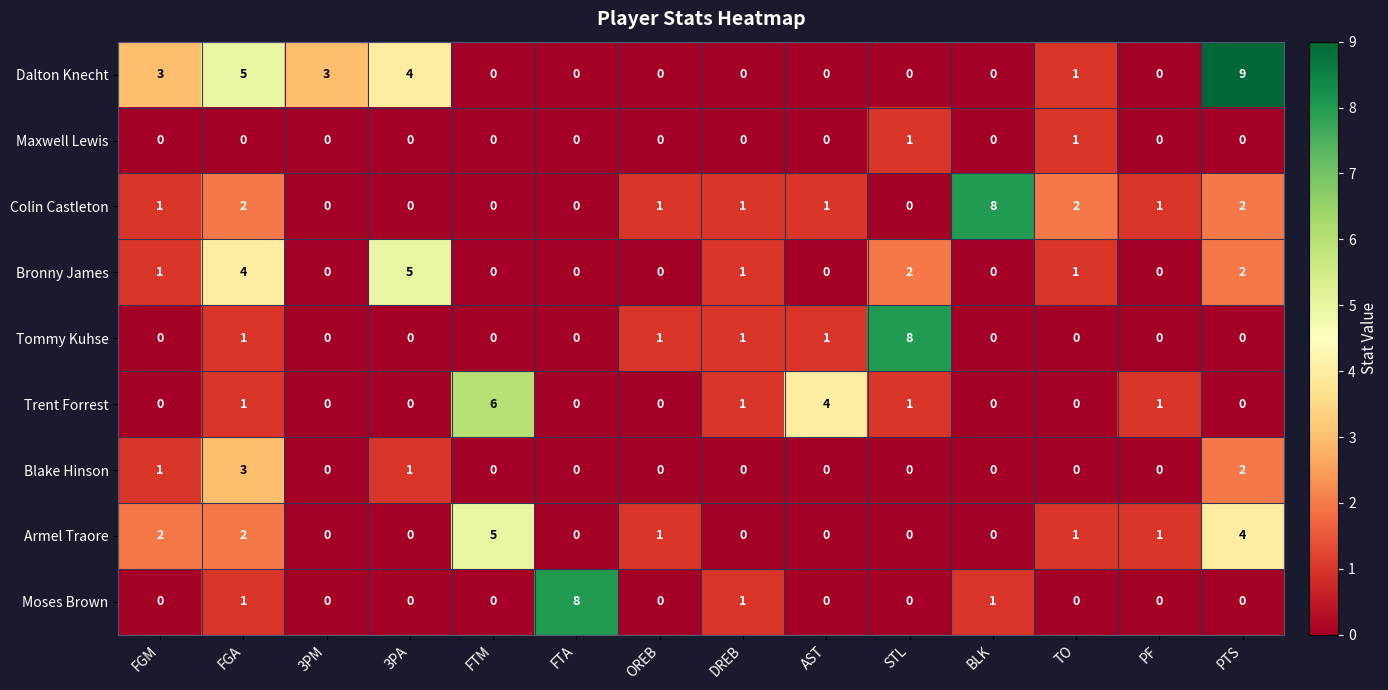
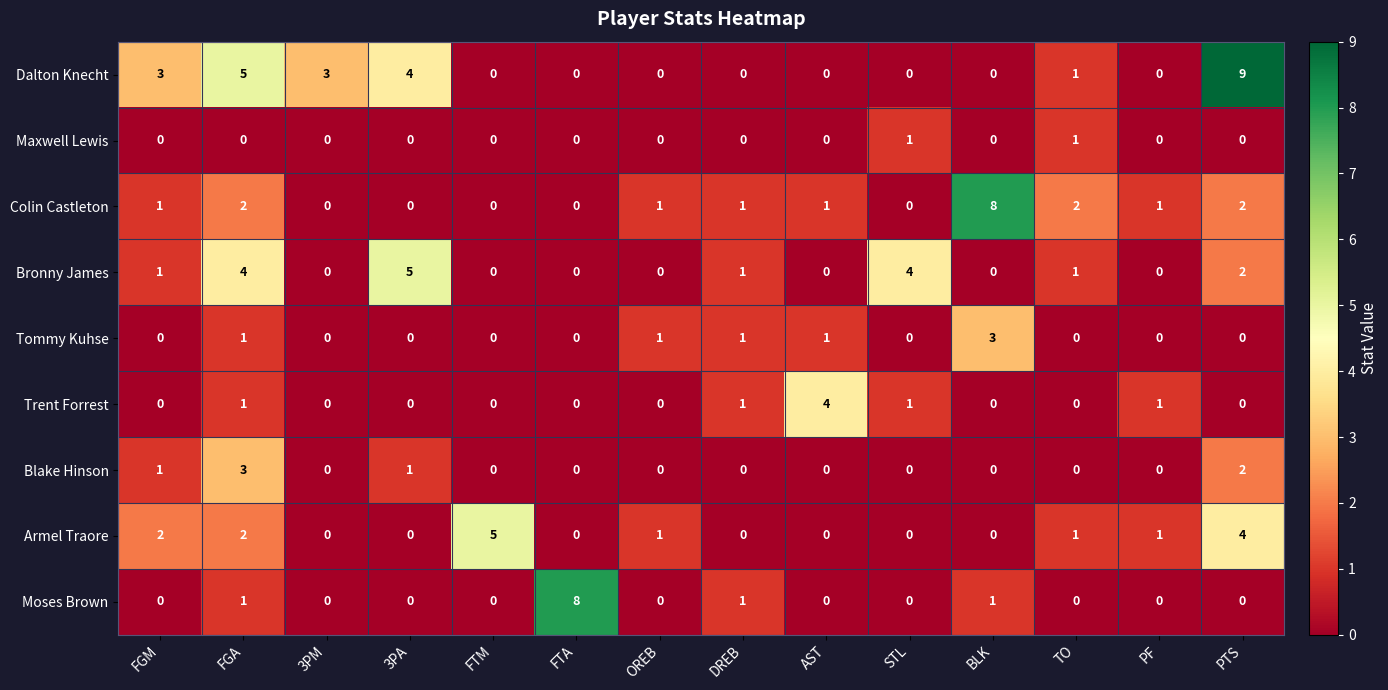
Bronny James, STL: 2 -> 4
Tommy Kuhse, STL: 8 -> 0
Tommy Kuhse, BLK: 0 -> 3
Trent Forrest, FTM: 6 -> 0
